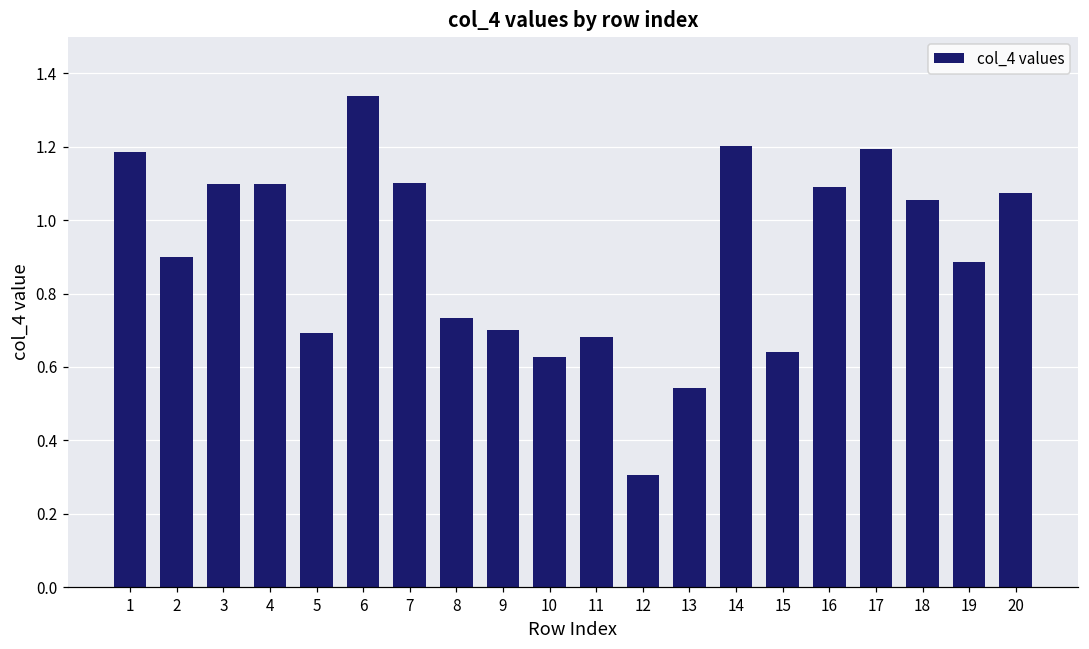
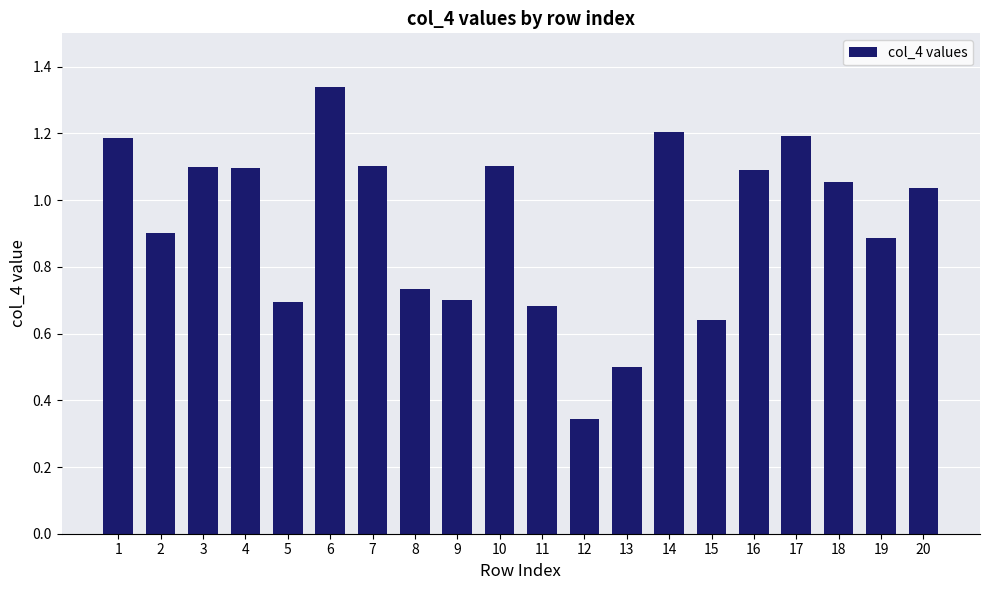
10: 0.63 -> 1.10
12: 0.31 -> 0.34
13: 0.54 -> 0.50
20: 1.07 -> 1.04
